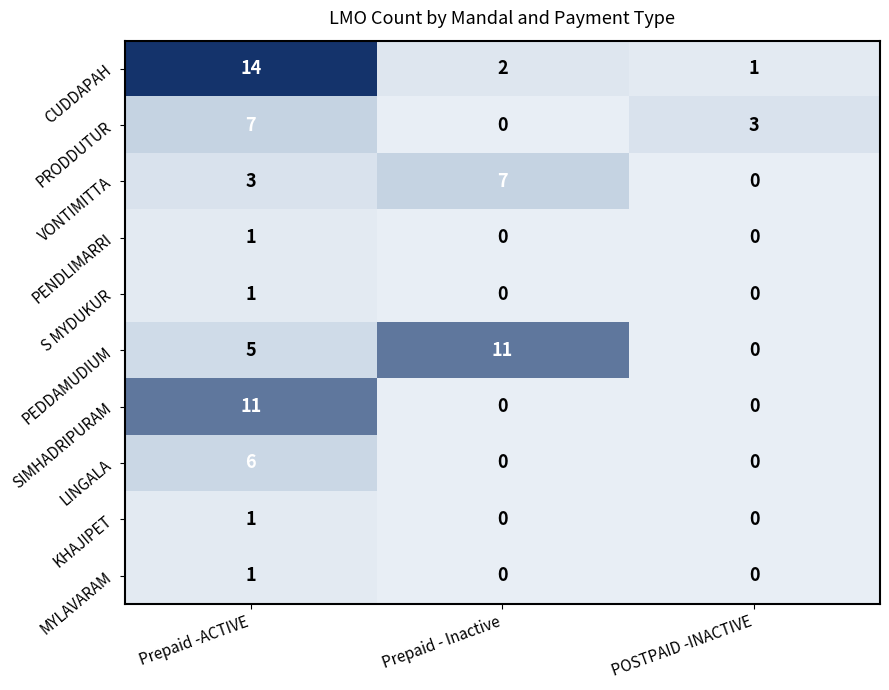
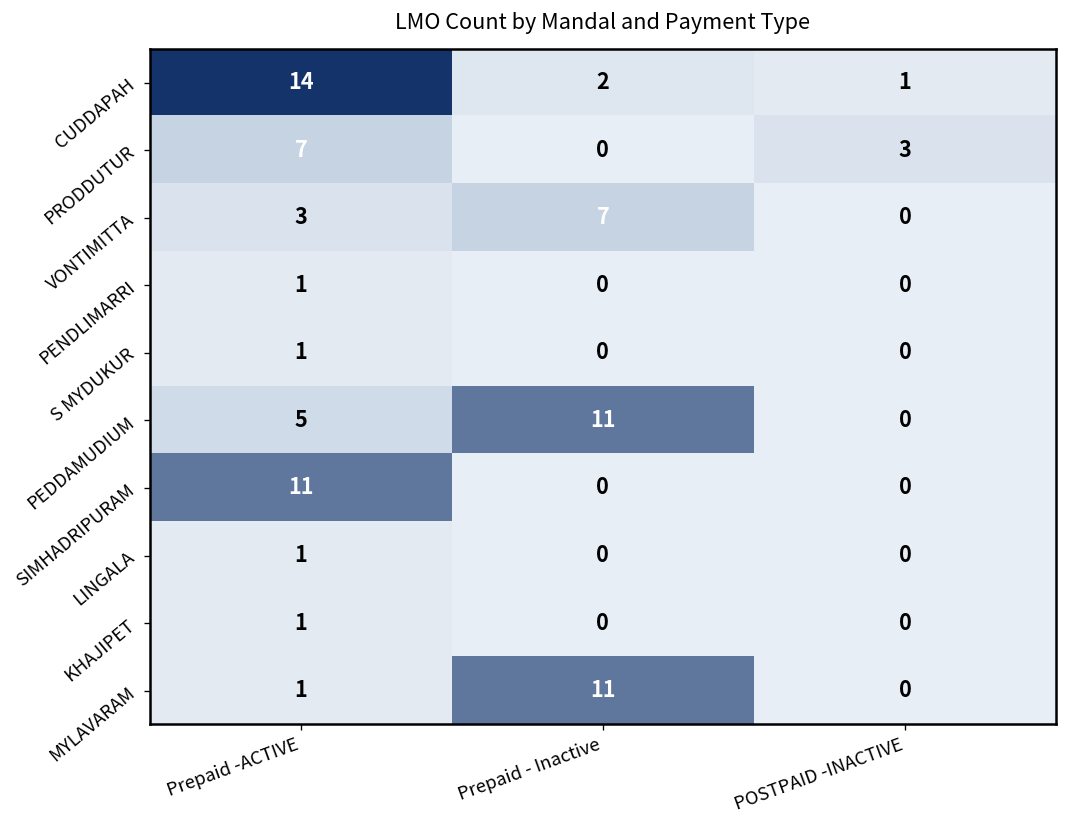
LINGALA, Prepaid -ACTIVE: 6 -> 1
MYLAVARAM, Prepaid - Inactive: 0 -> 11
